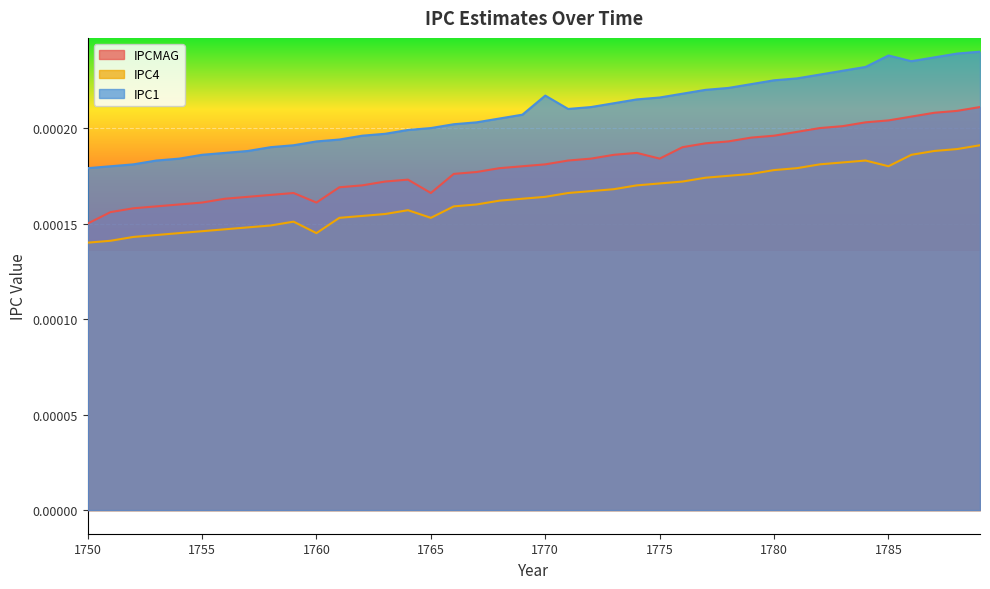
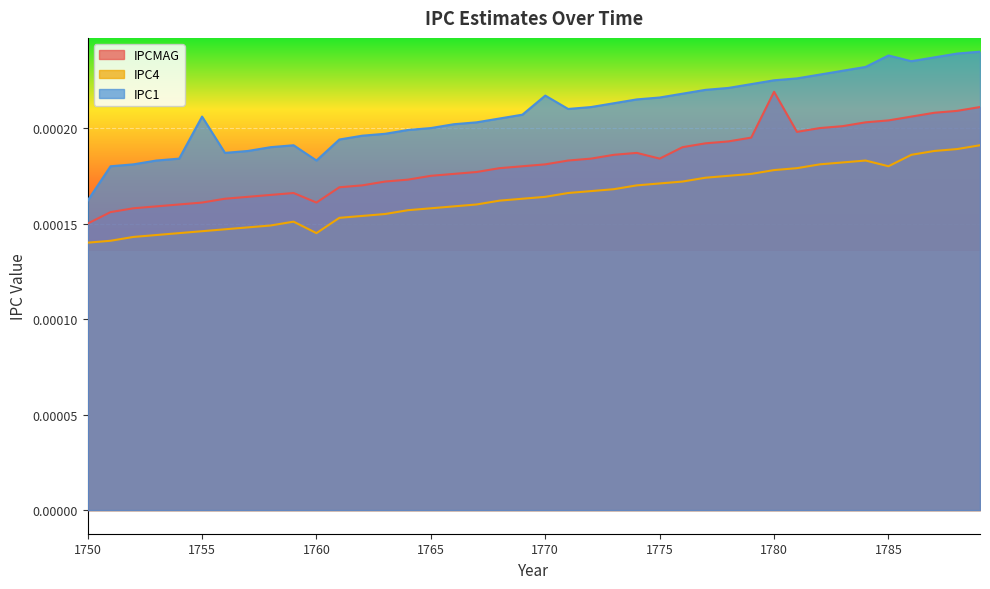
IPC1, 1750: 0.000179 -> 0.000162
IPC1, 1755: 0.000186 -> 0.000206
IPC1, 1760: 0.000193 -> 0.000183
IPCMAG, 1765: 0.000166 -> 0.000175
IPC4, 1765: 0.000153 -> 0.000158
IPCMAG, 1780: 0.000196 -> 0.000219
